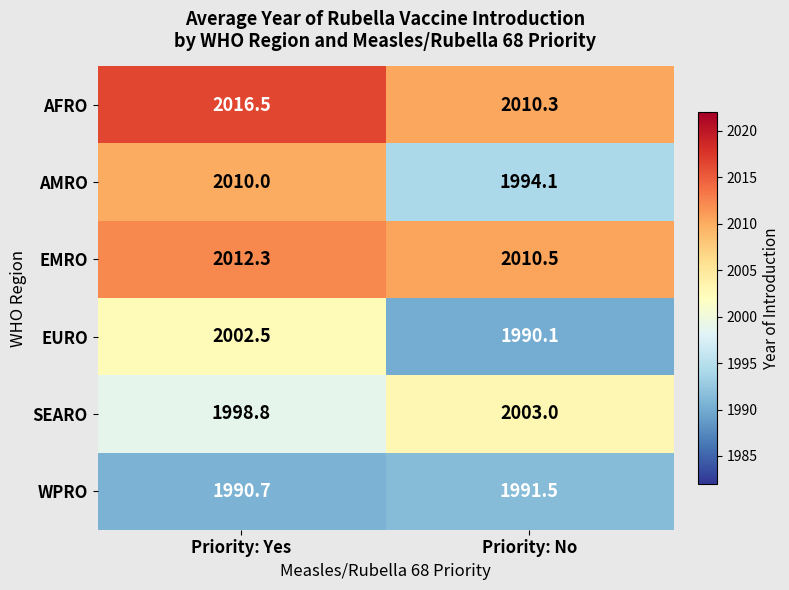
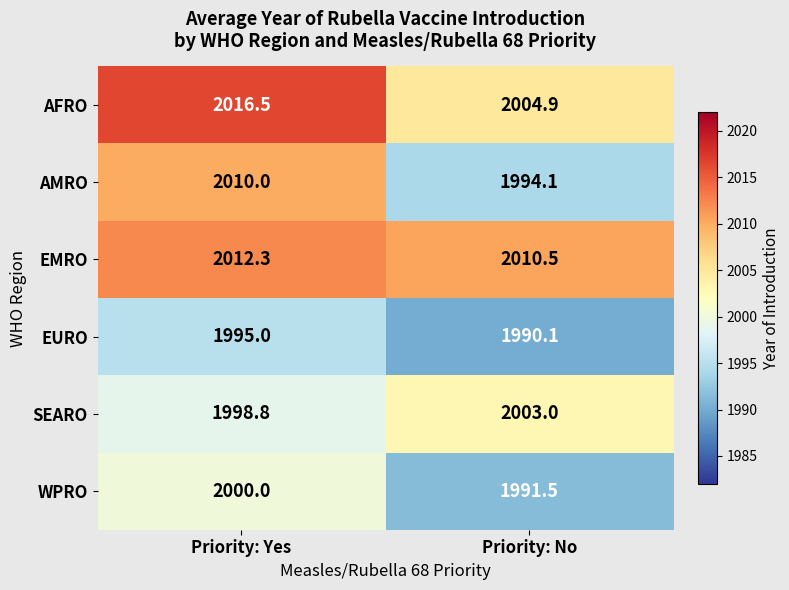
AFRO, Priority: No: 2010.3 -> 2004.9
EURO, Priority: Yes: 2002.5 -> 1995.0
WPRO, Priority: Yes: 1990.7 -> 2000.0
